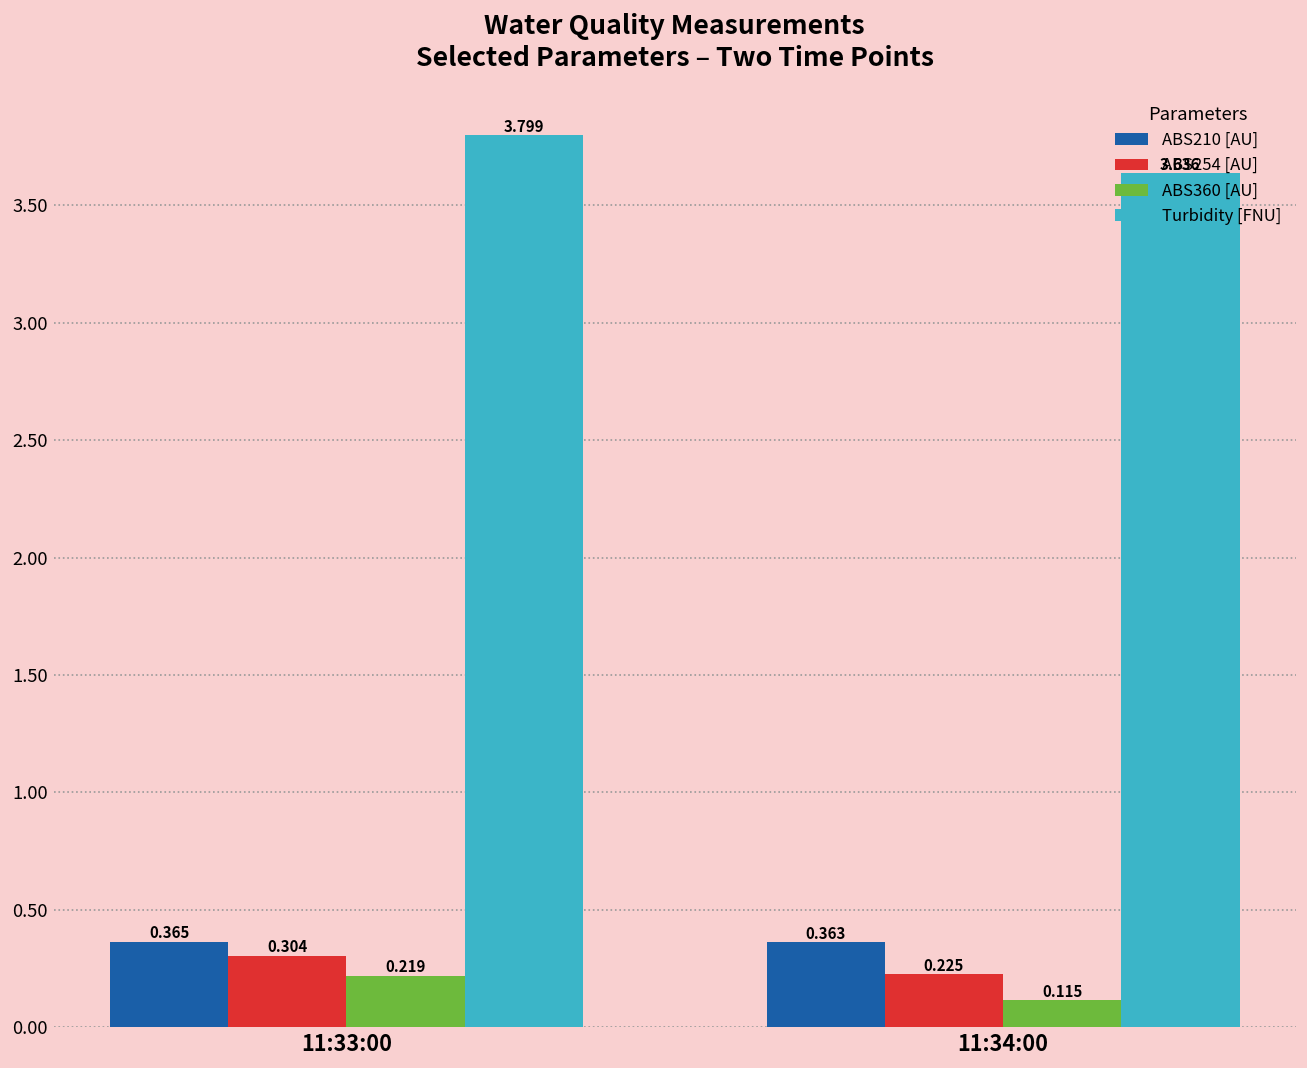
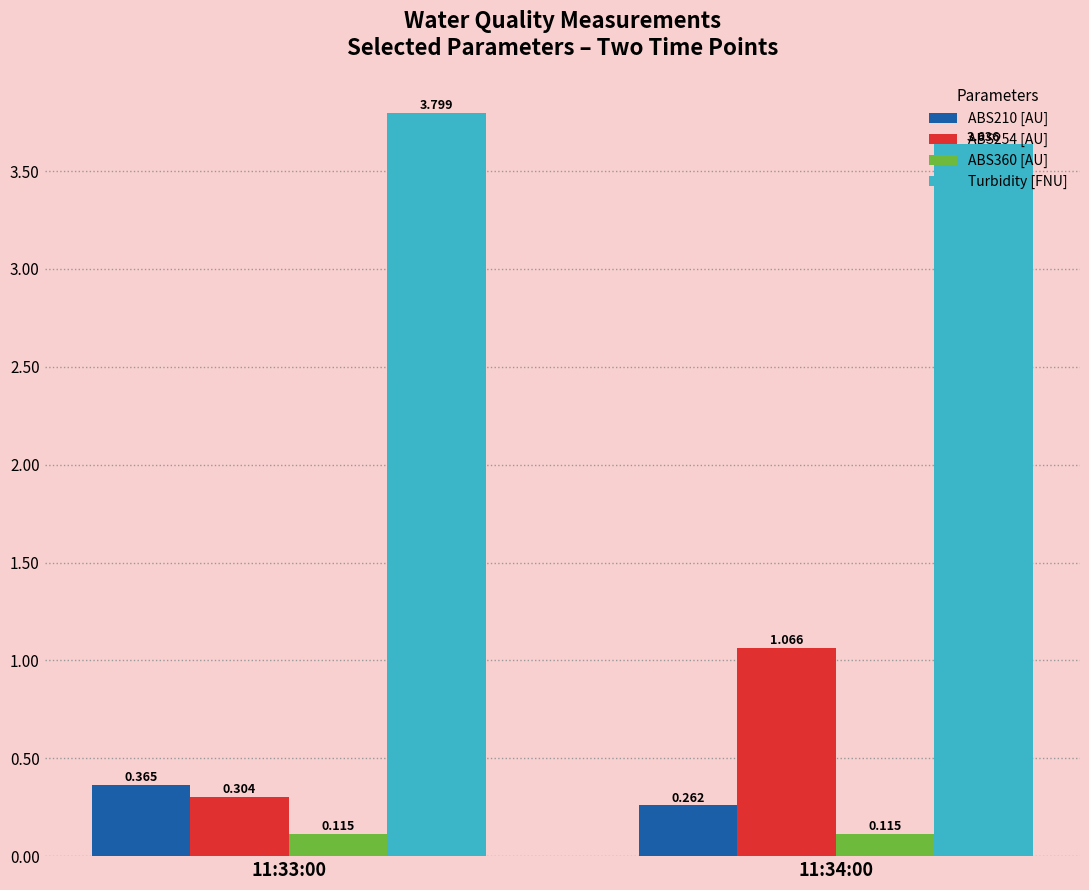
ABS360 [AU], 11:33:00: 0.219 -> 0.115
ABS210 [AU], 11:34:00: 0.363 -> 0.262
ABS254 [AU], 11:34:00: 0.225 -> 1.066
